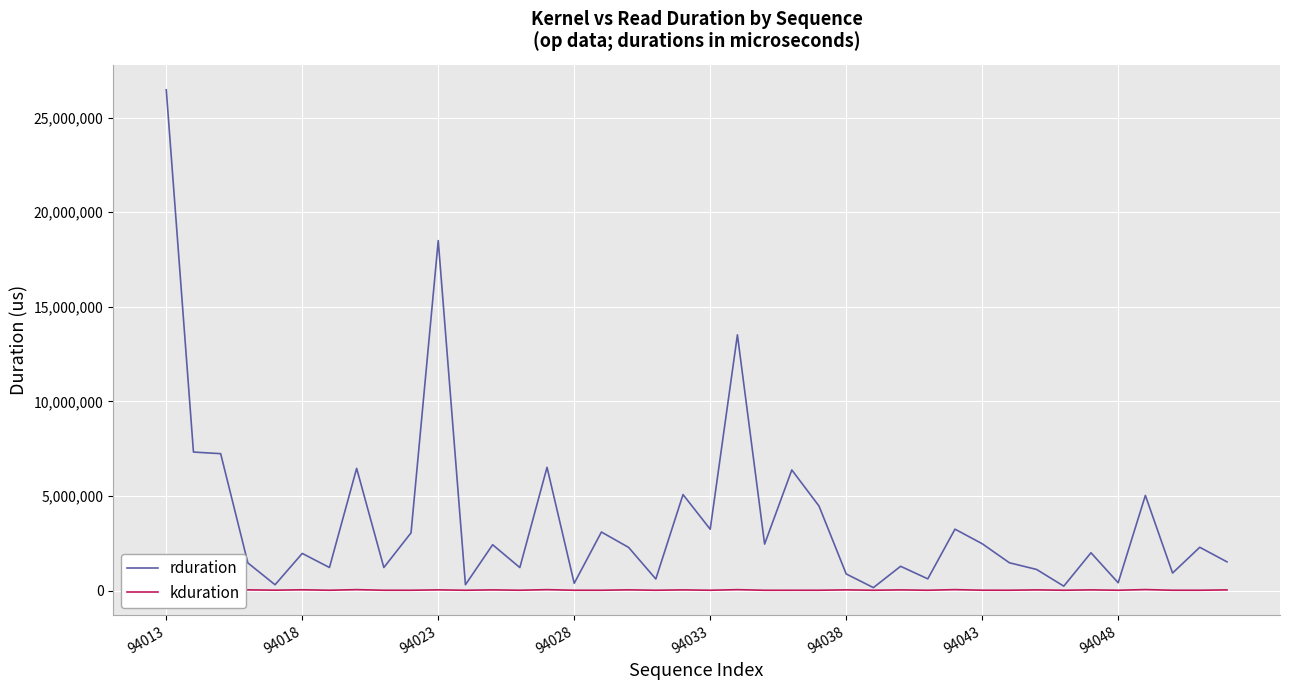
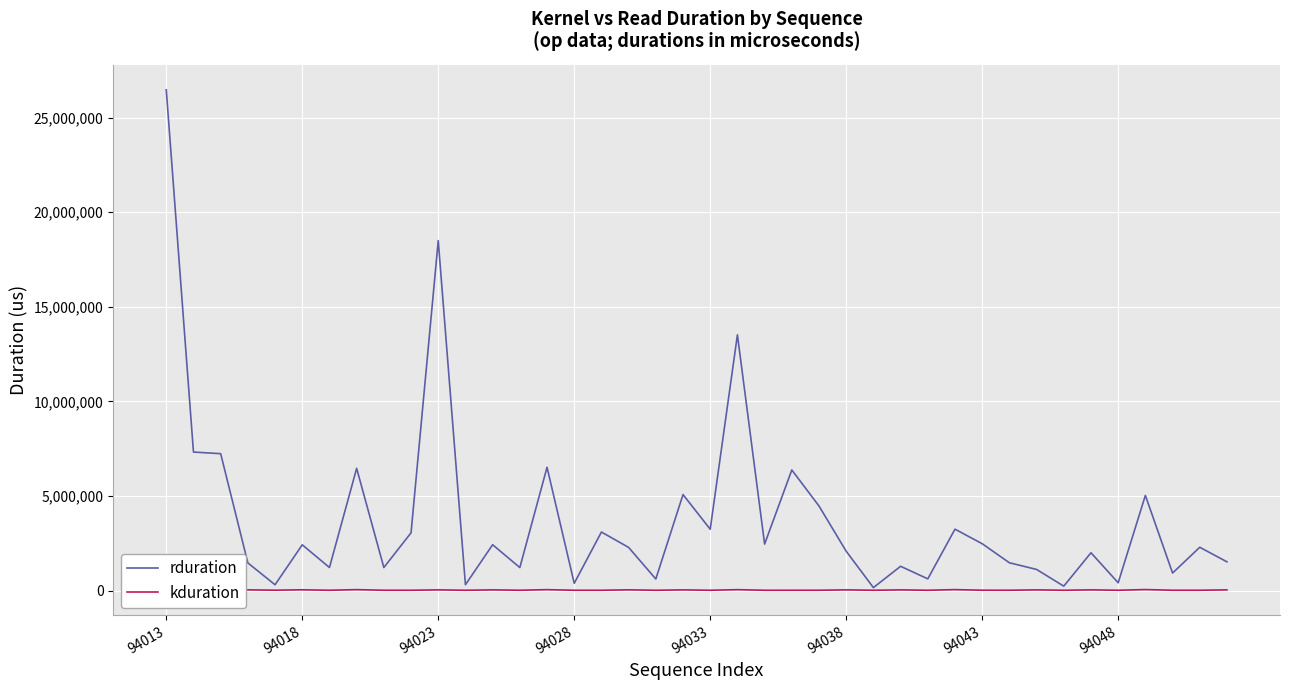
rduration, 94018: 2,000,000 -> 2,400,000
rduration, 94038: 900,000 -> 2,100,000
